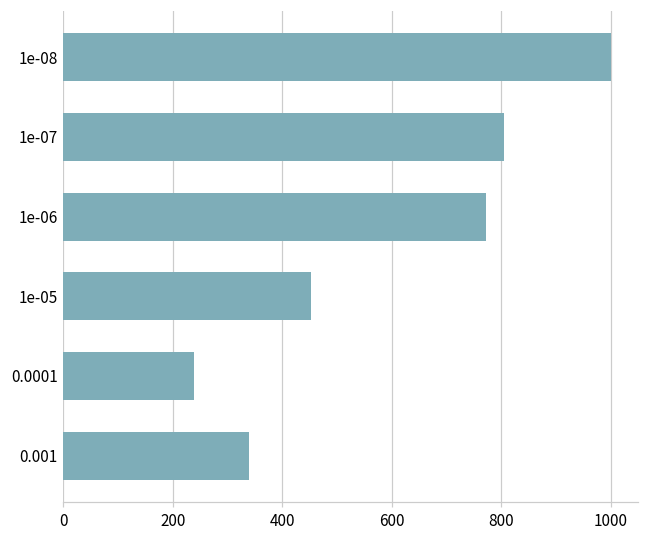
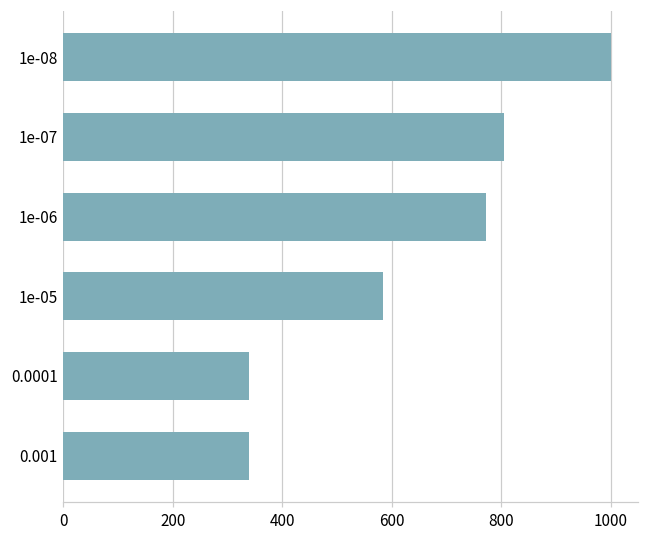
1e-05: 450 -> 580
0.0001: 240 -> 340
